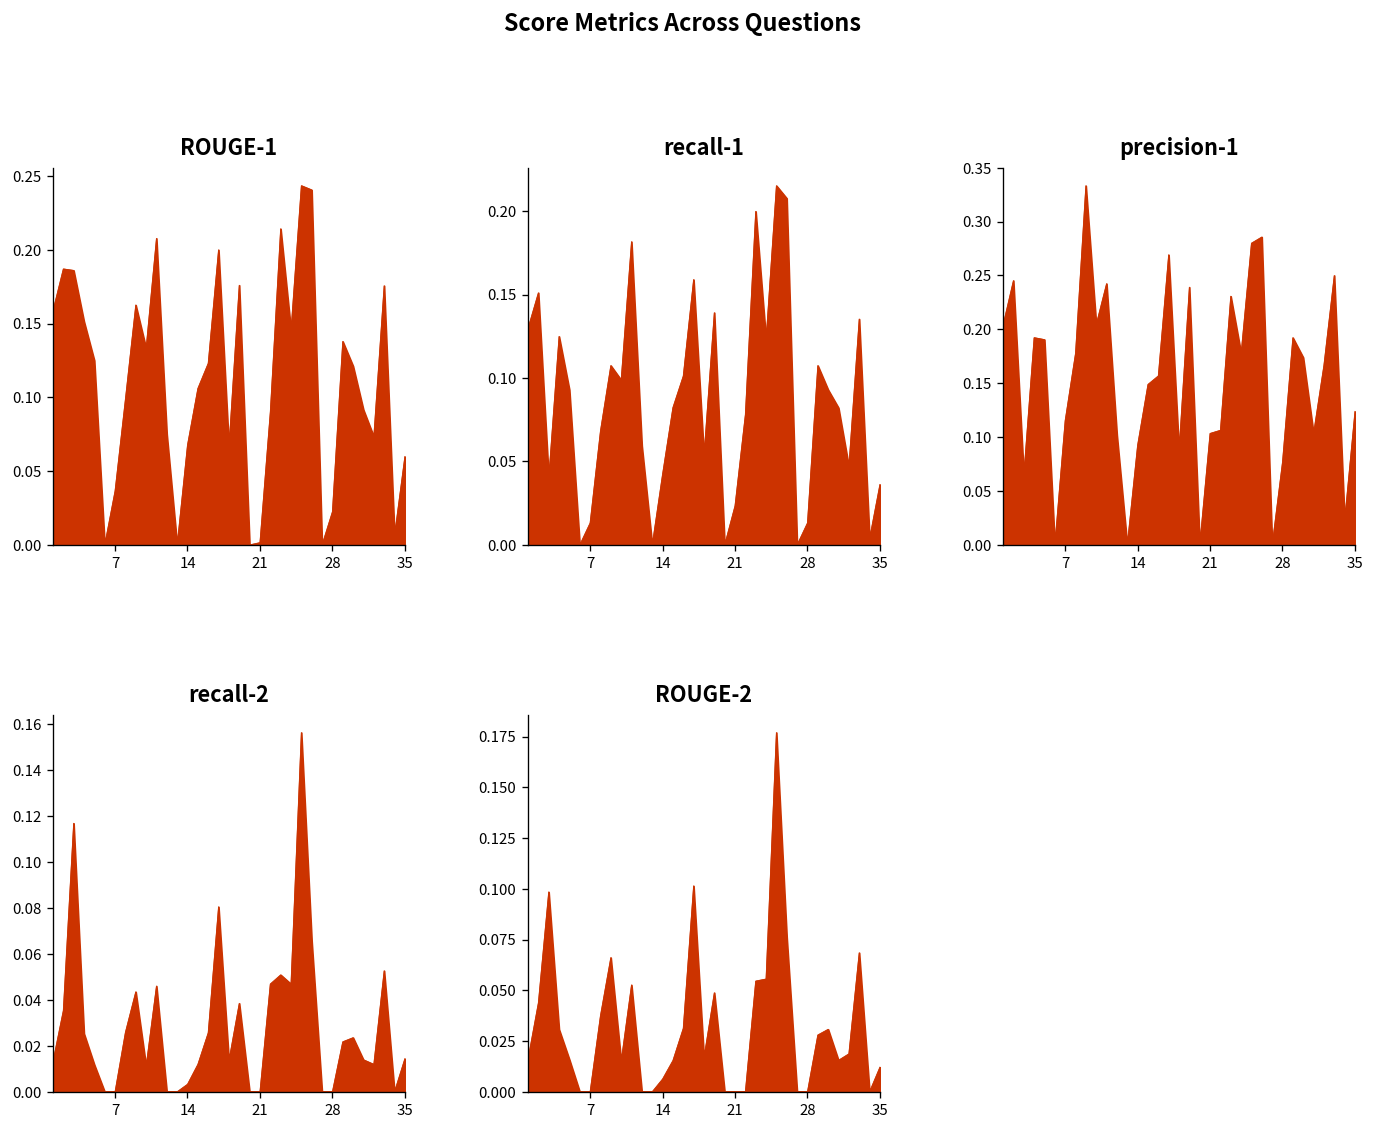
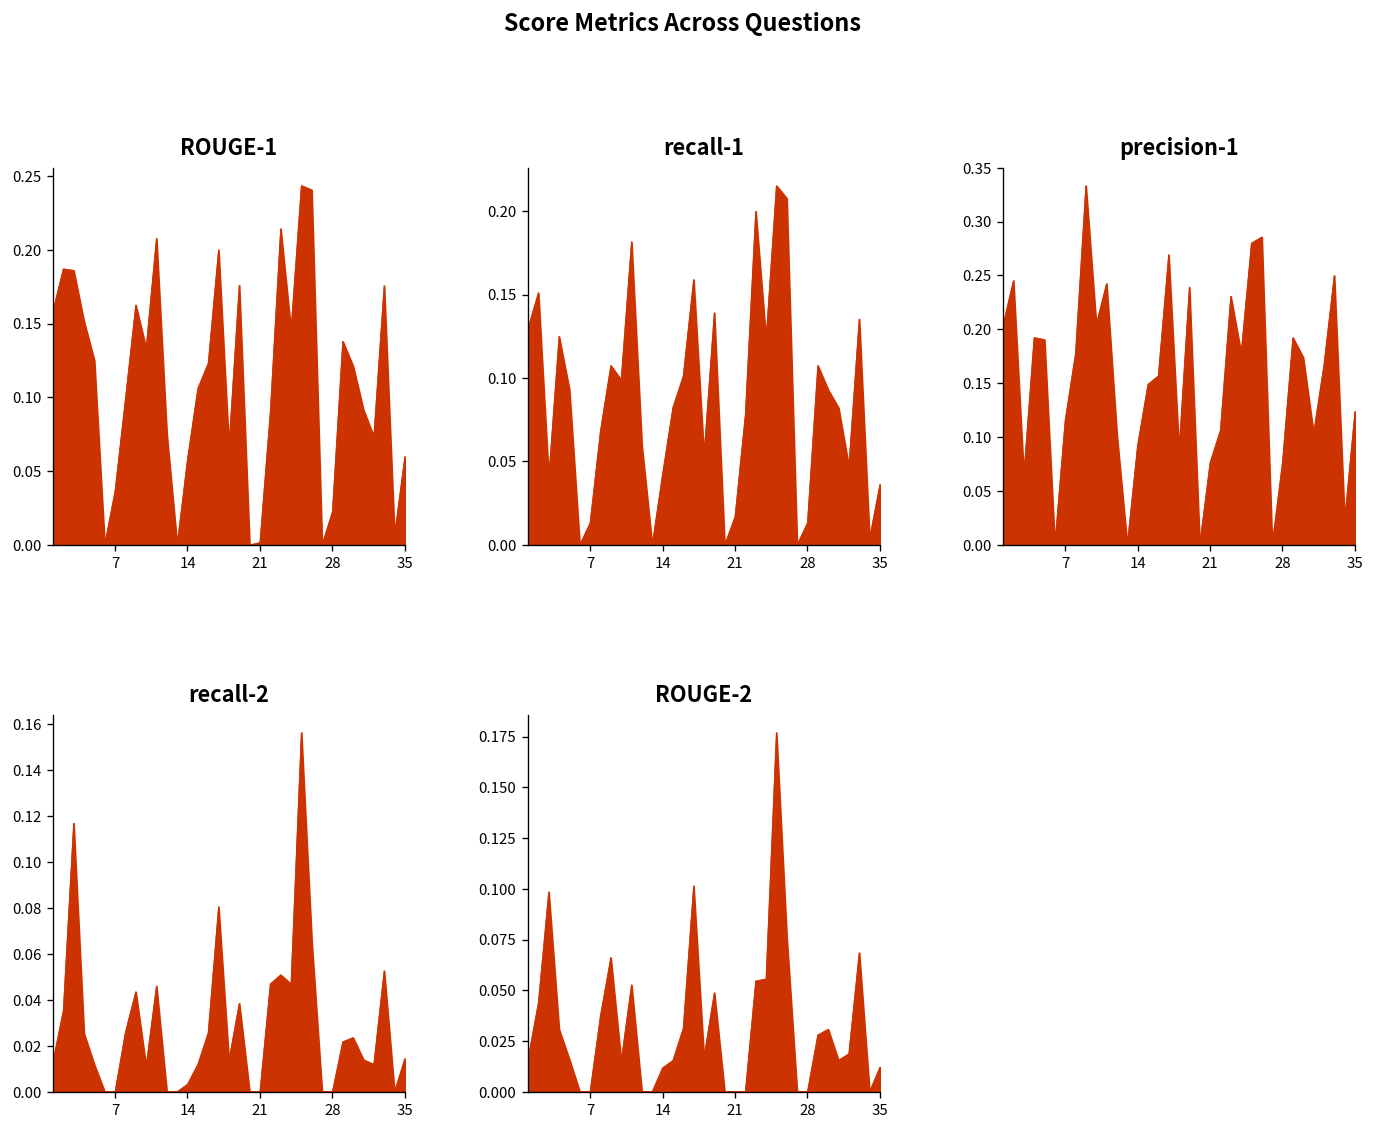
ROUGE-1, 14: 0.068 -> 0.058
recall-1, 21: 0.023 -> 0.017
precision-1, 21: 0.10 -> 0.08
ROUGE-2, 14: 0.006 -> 0.012
